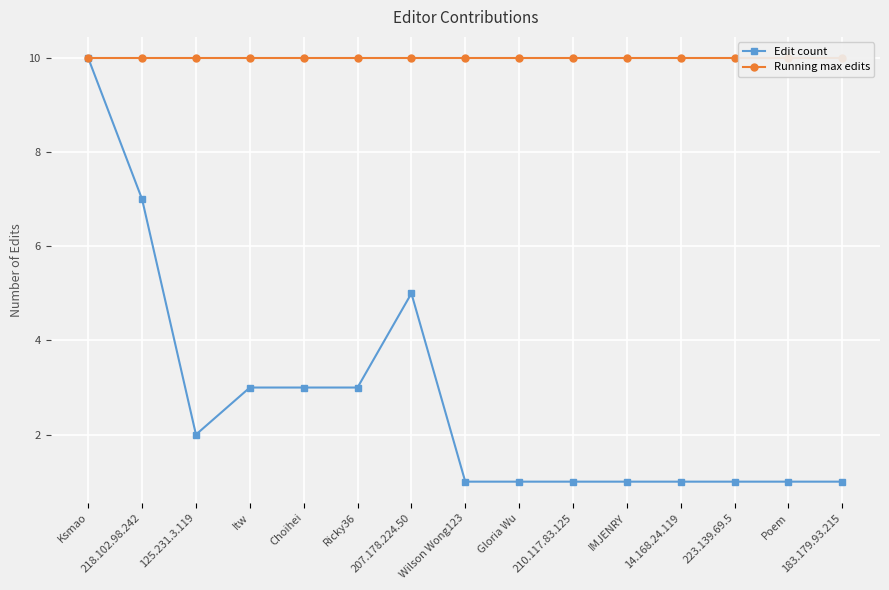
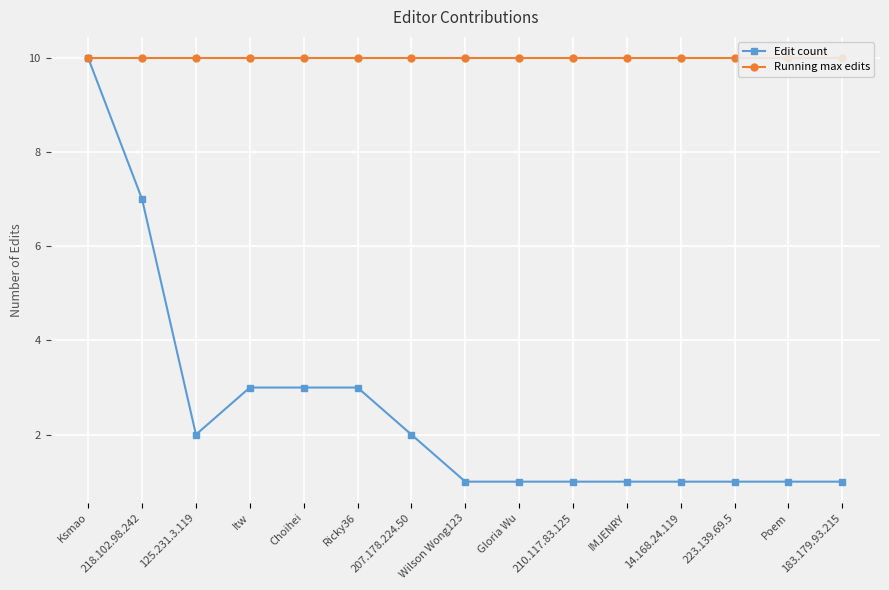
Edit count, 207.178.224.50: 5 -> 2
